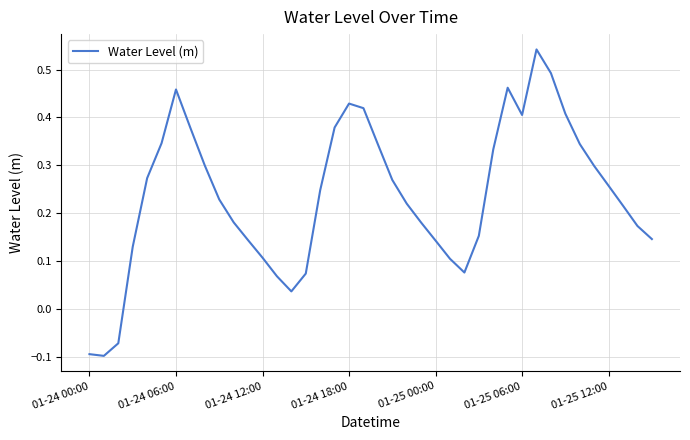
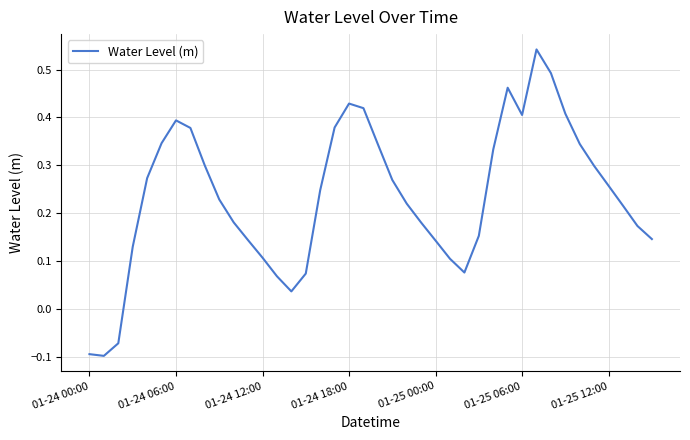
01-24 06:00: 0.46 -> 0.39
